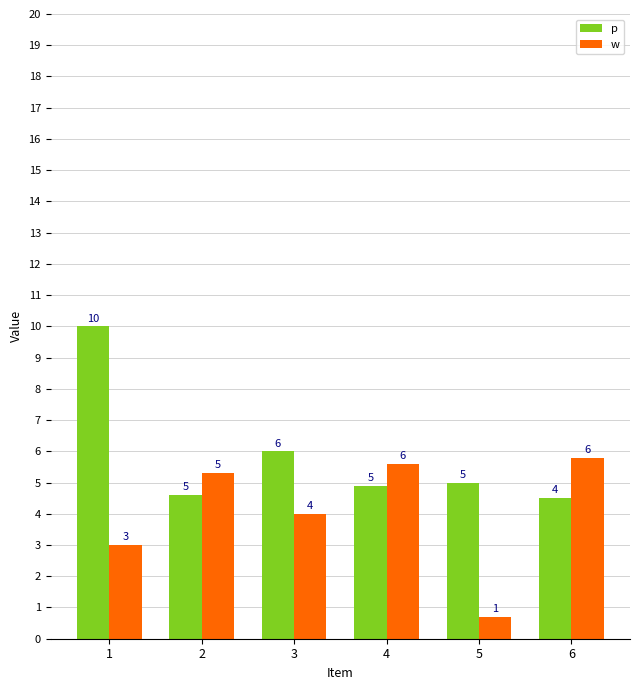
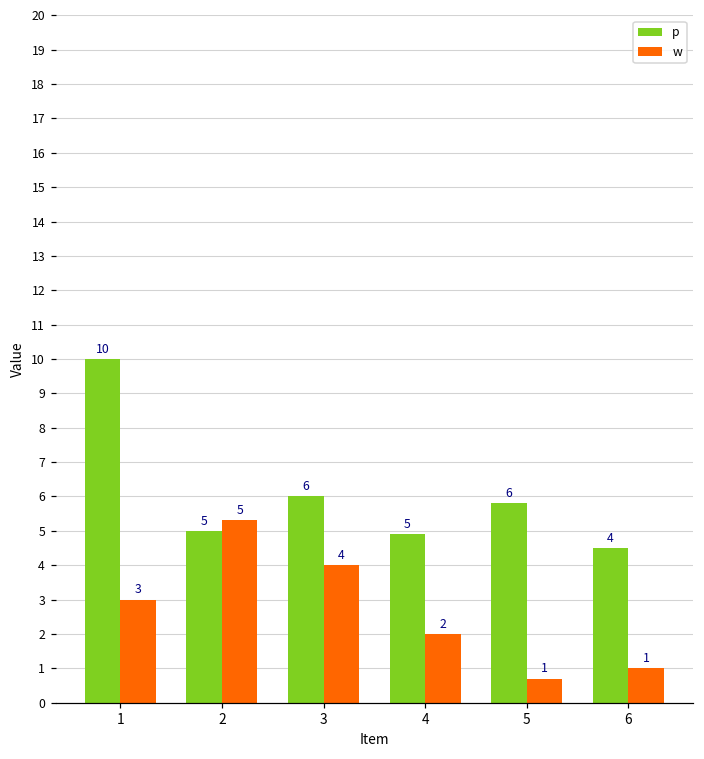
p, 2: 4.6 -> 5.0
w, 4: 6 -> 2
p, 5: 5 -> 6
w, 6: 6 -> 1
